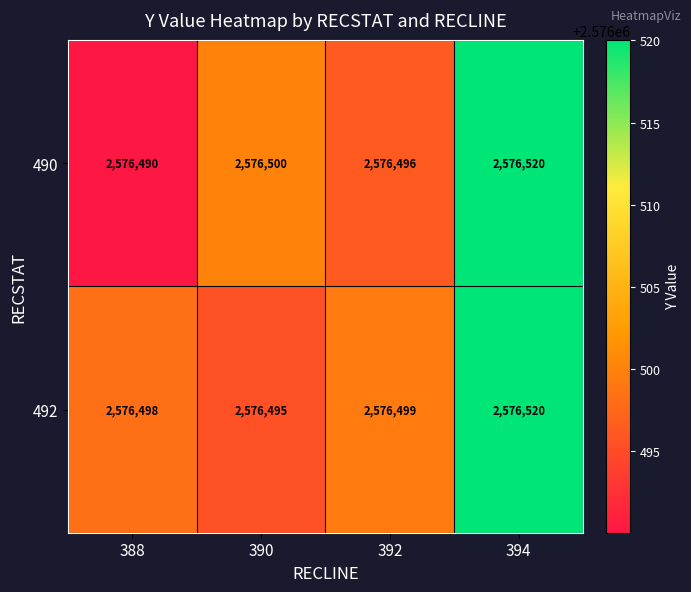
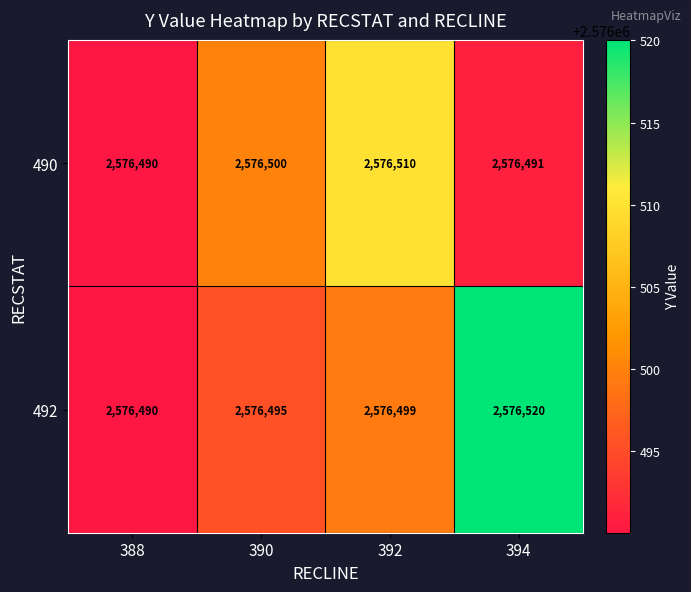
490, 392: 2,576,496 -> 2,576,510
490, 394: 2,576,520 -> 2,576,491
492, 388: 2,576,498 -> 2,576,490
